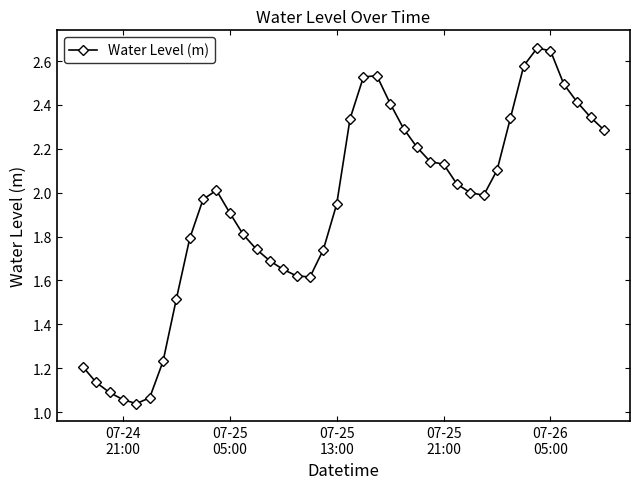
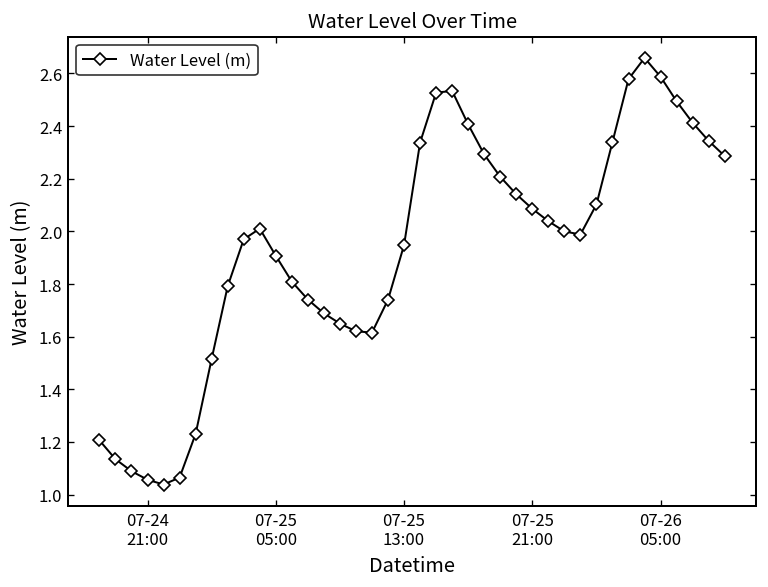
07-25 21:00: 2.13 -> 2.09
07-26 05:00: 2.65 -> 2.59
